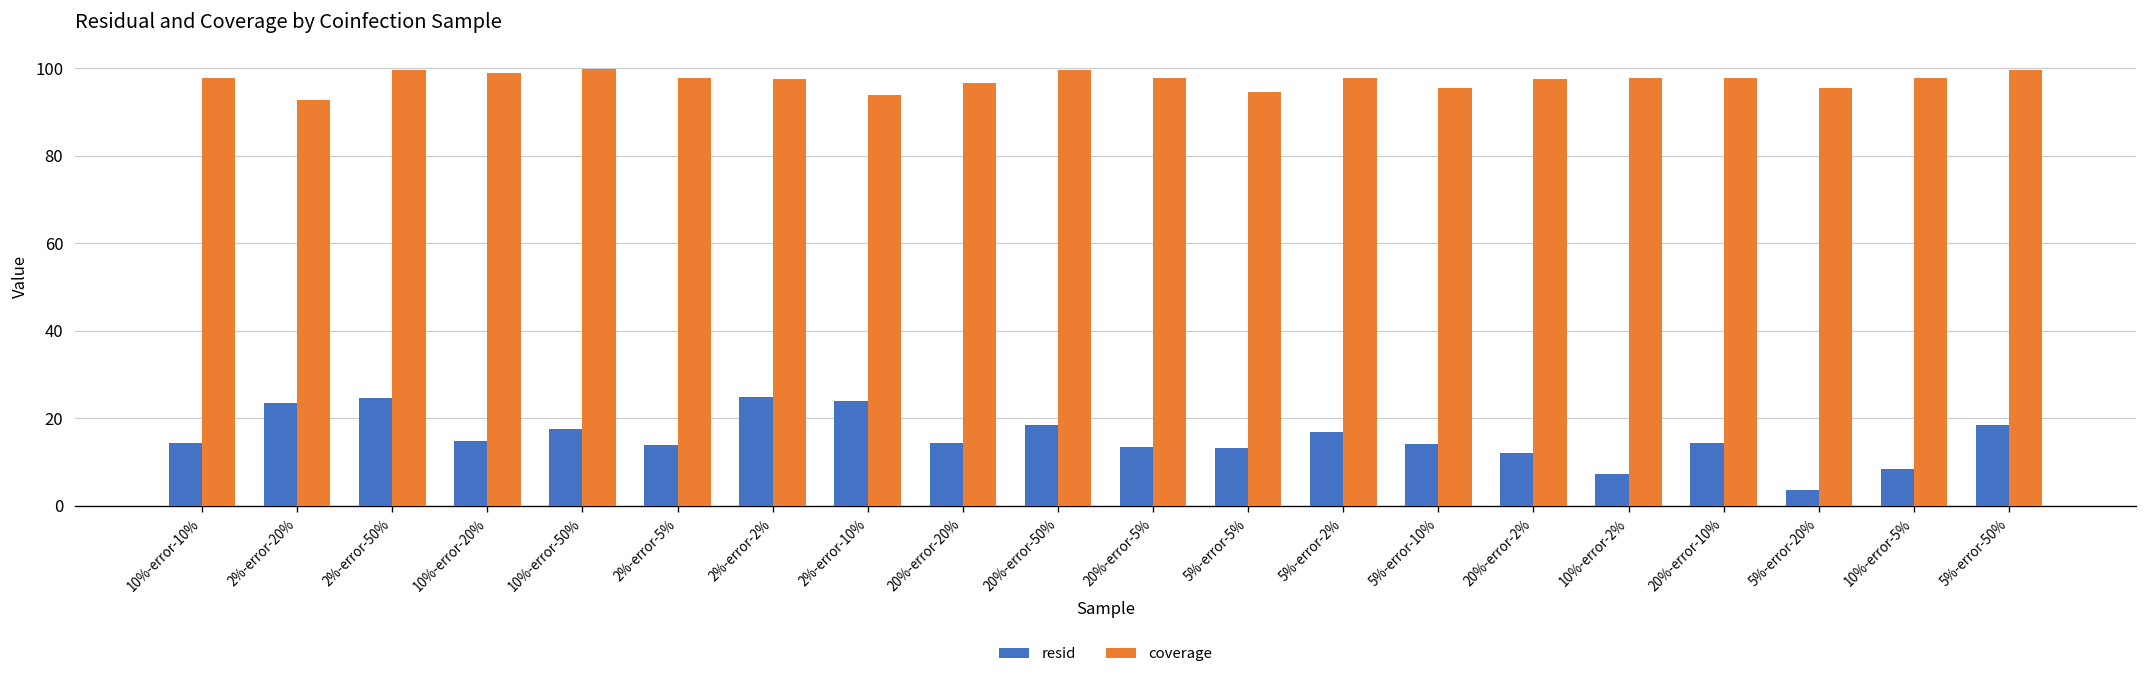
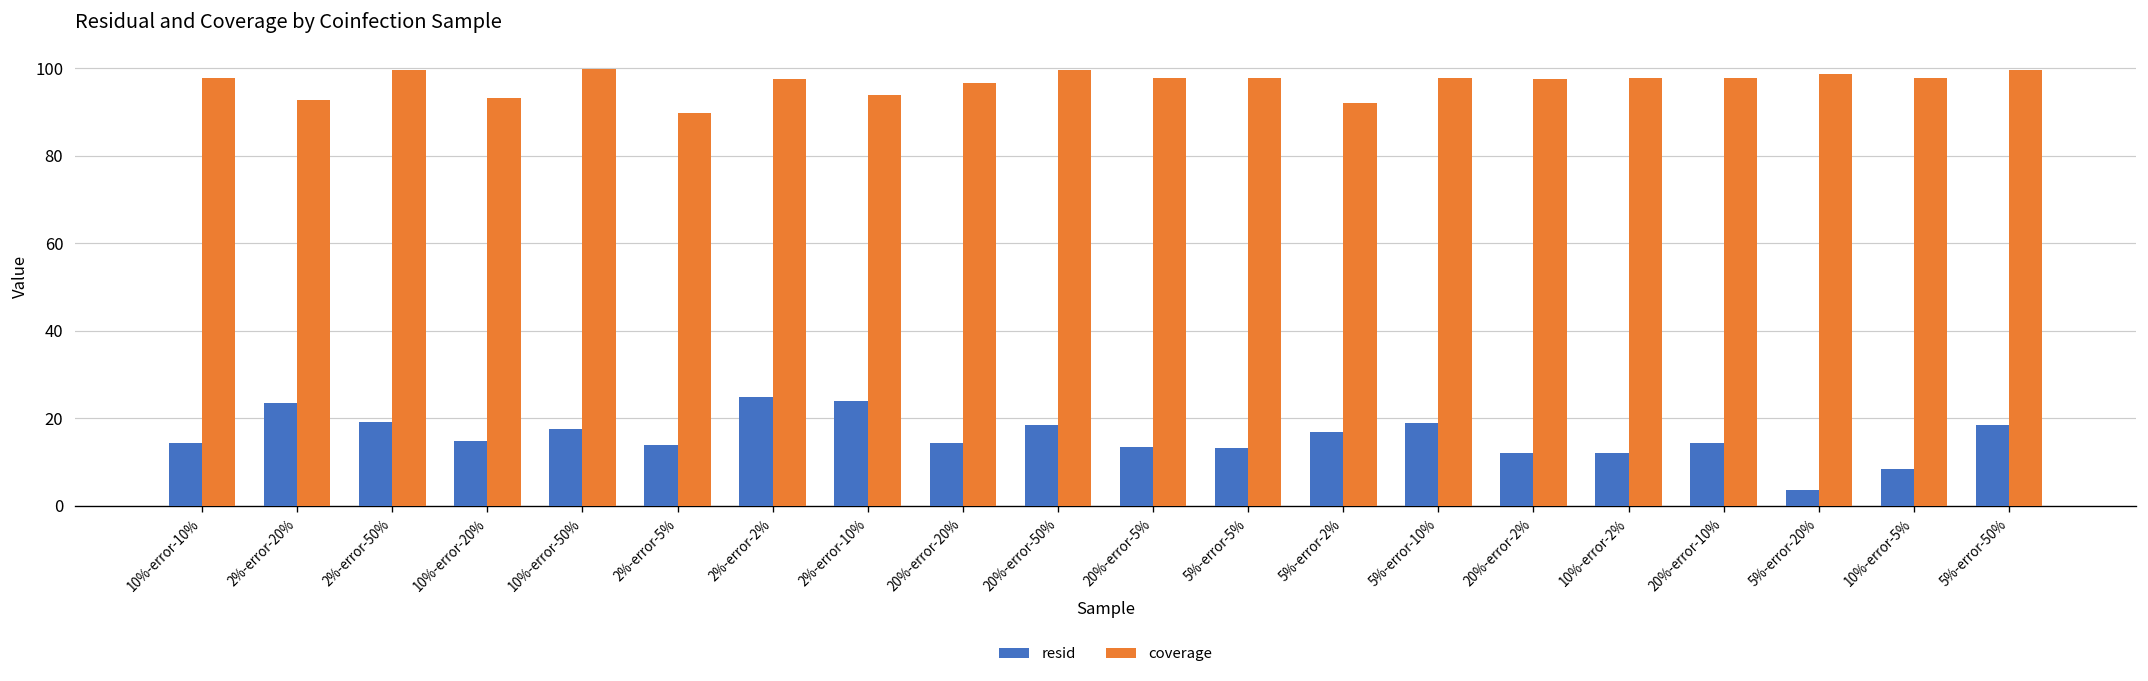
resid, 2%-error-50%: 25 -> 19
coverage, 10%-error-20%: 99 -> 93
coverage, 2%-error-5%: 98 -> 90
coverage, 5%-error-5%: 95 -> 98
coverage, 5%-error-2%: 98 -> 92
resid, 5%-error-10%: 14 -> 19
coverage, 5%-error-10%: 95 -> 98
resid, 10%-error-2%: 7 -> 12
coverage, 5%-error-20%: 95 -> 99
